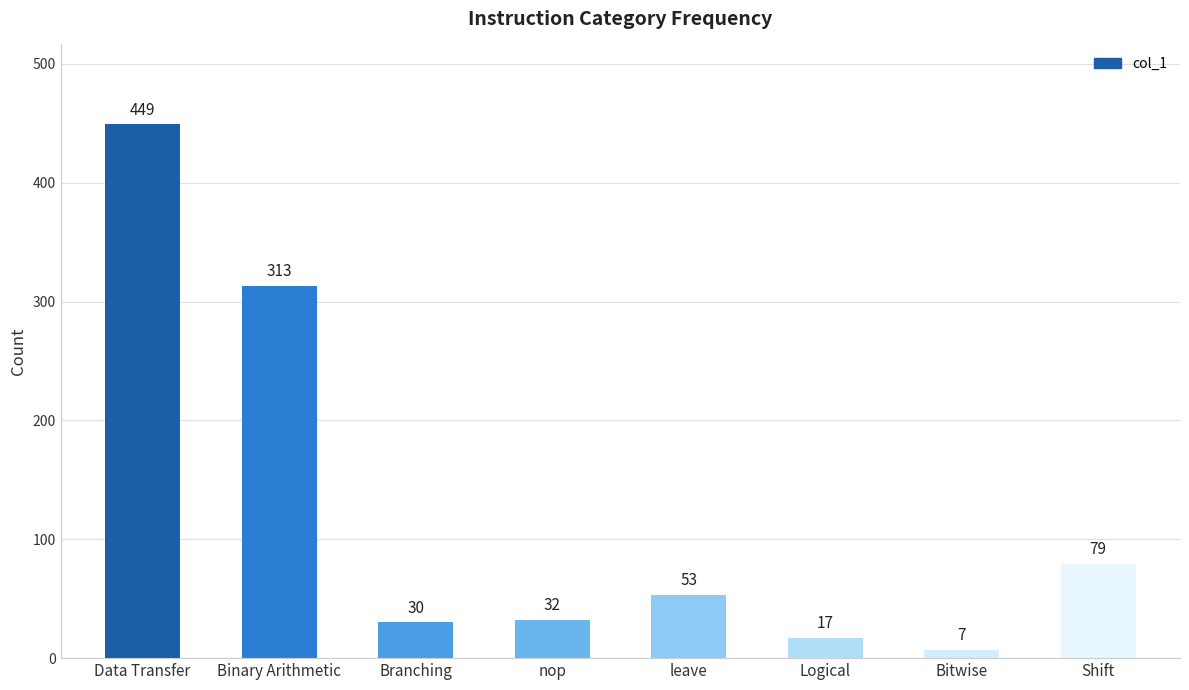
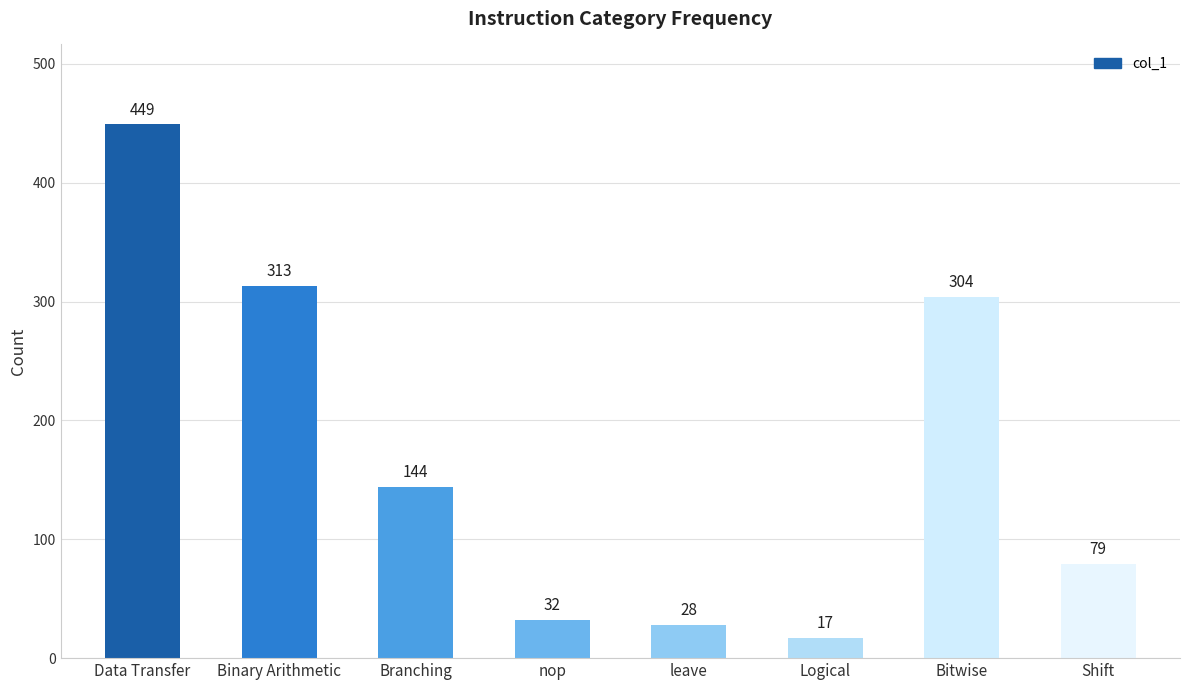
Branching: 30 -> 144
leave: 53 -> 28
Bitwise: 7 -> 304
